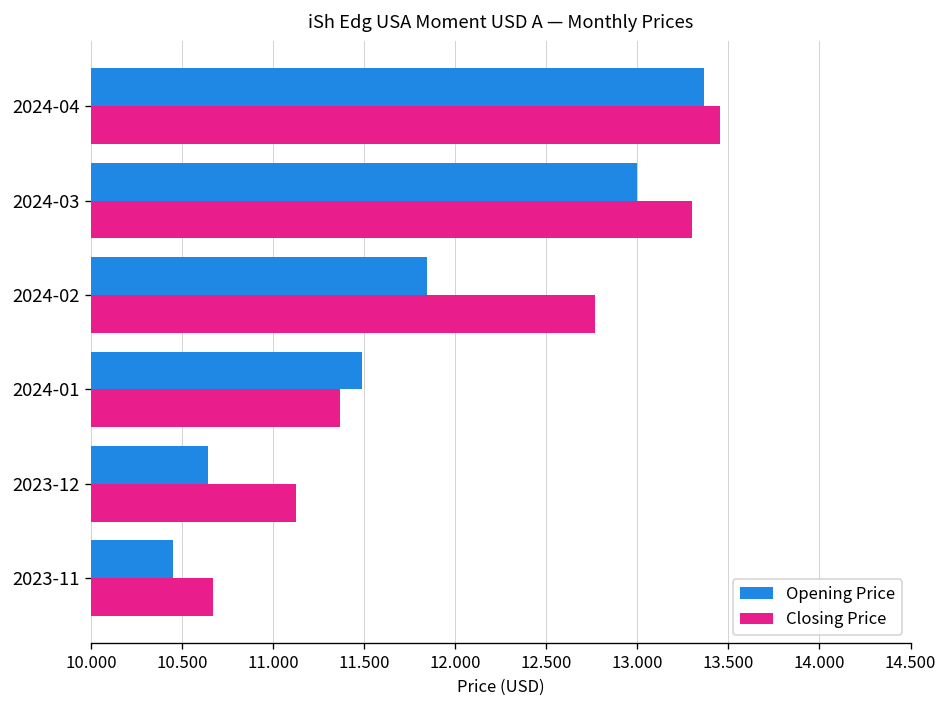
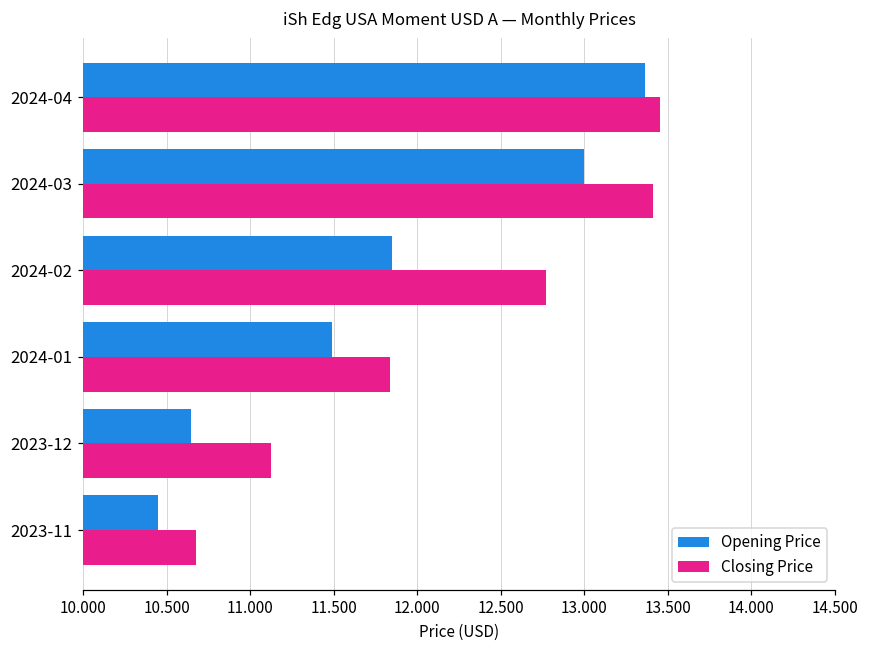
Closing Price, 2024-03: 13.30 -> 13.41
Closing Price, 2024-01: 11.36 -> 11.84
